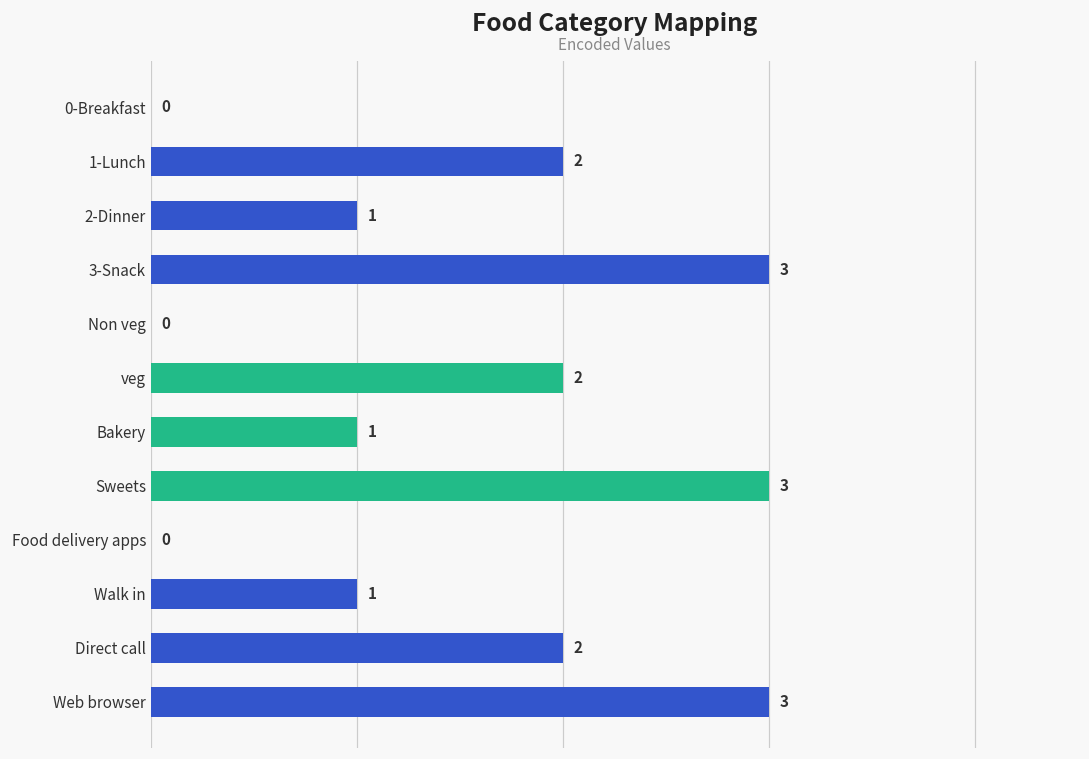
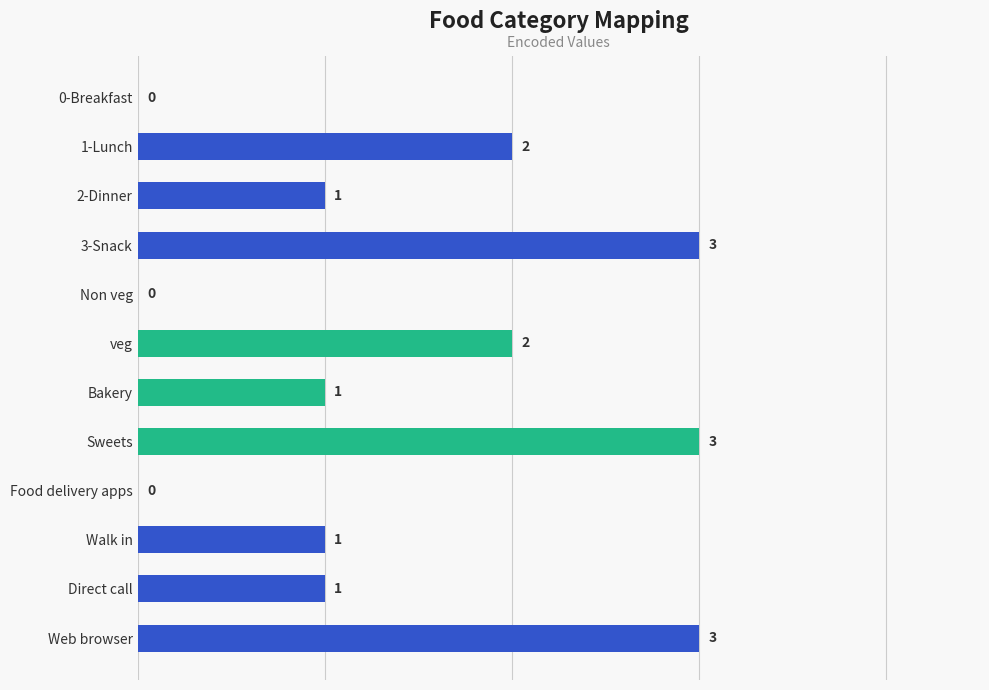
Direct call: 2 -> 1
